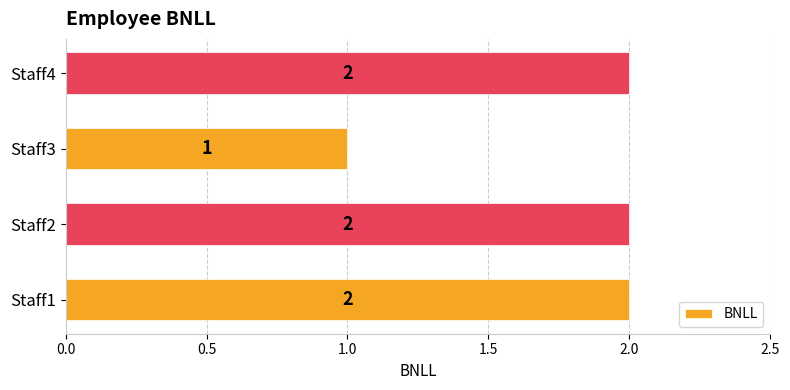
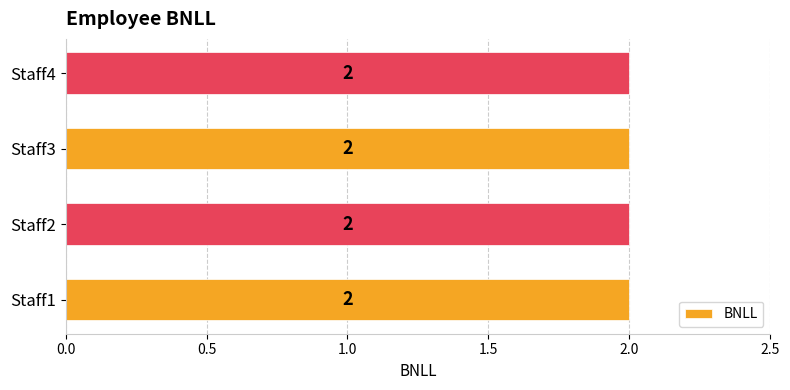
Staff3: 1 -> 2
